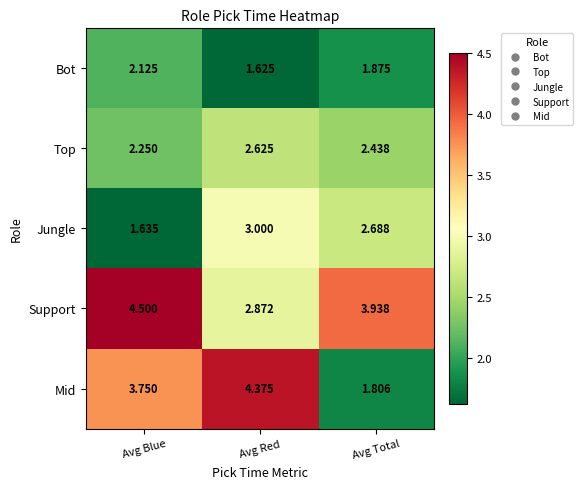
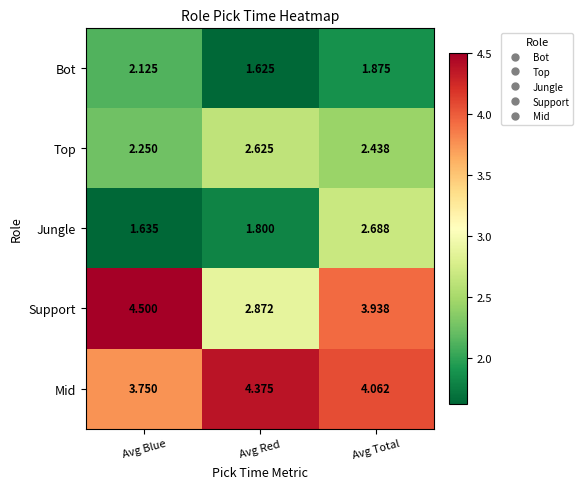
Jungle, Avg Red: 3.000 -> 1.800
Mid, Avg Total: 1.806 -> 4.062
